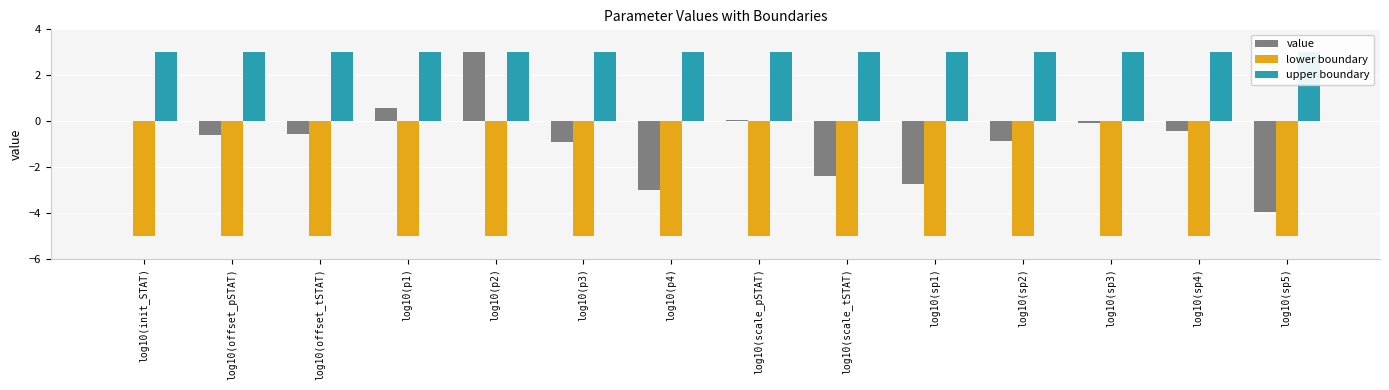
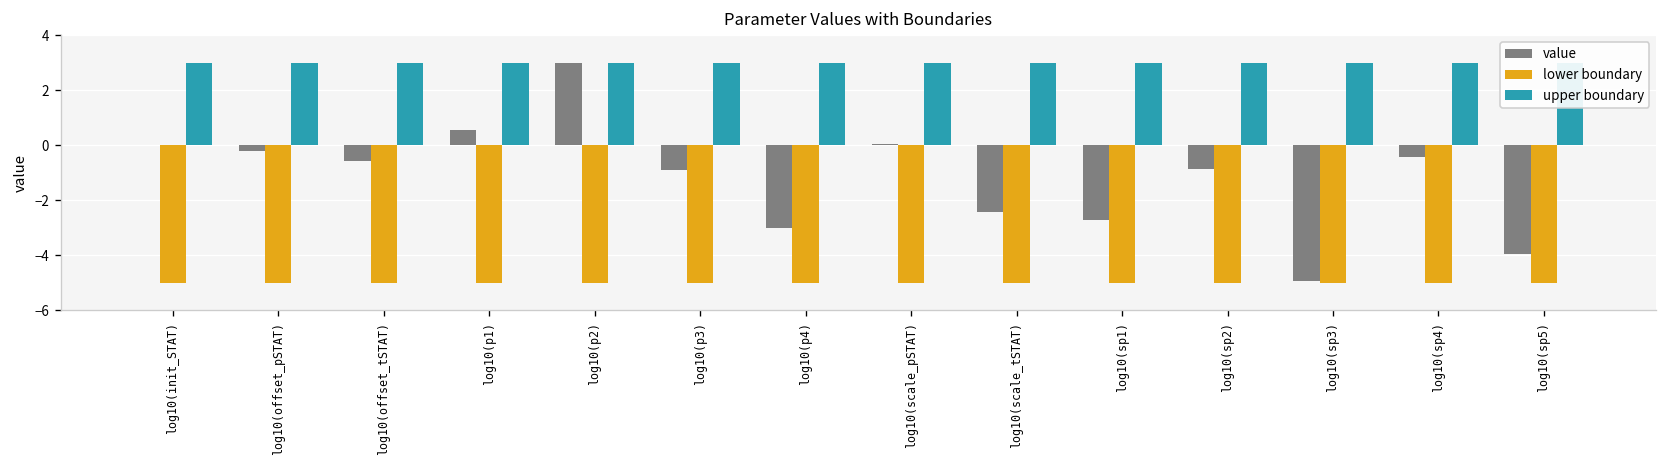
value, log10(offset_pSTAT): -0.6 -> -0.2
value, log10(sp3): -0.1 -> -4.9
